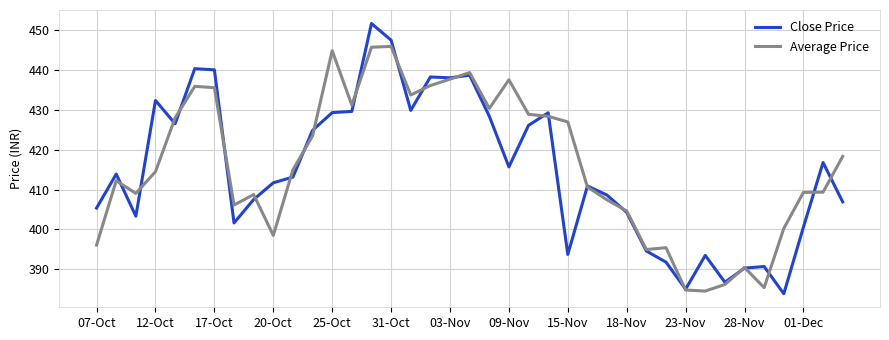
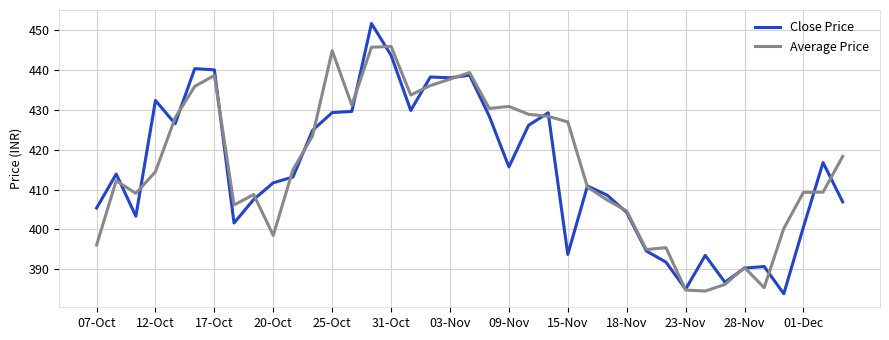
Average Price, 17-Oct: 436 -> 439
Close Price, 31-Oct: 448 -> 444
Average Price, 09-Nov: 438 -> 431
